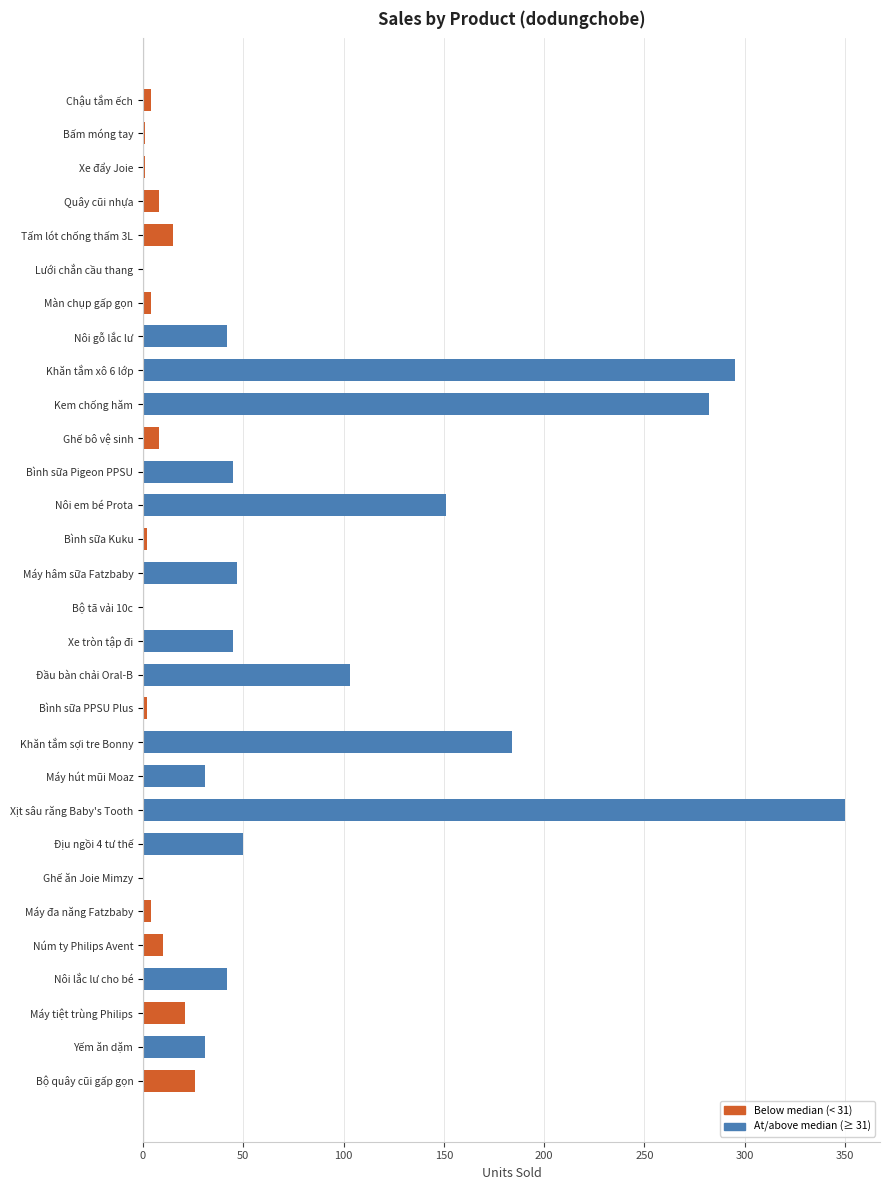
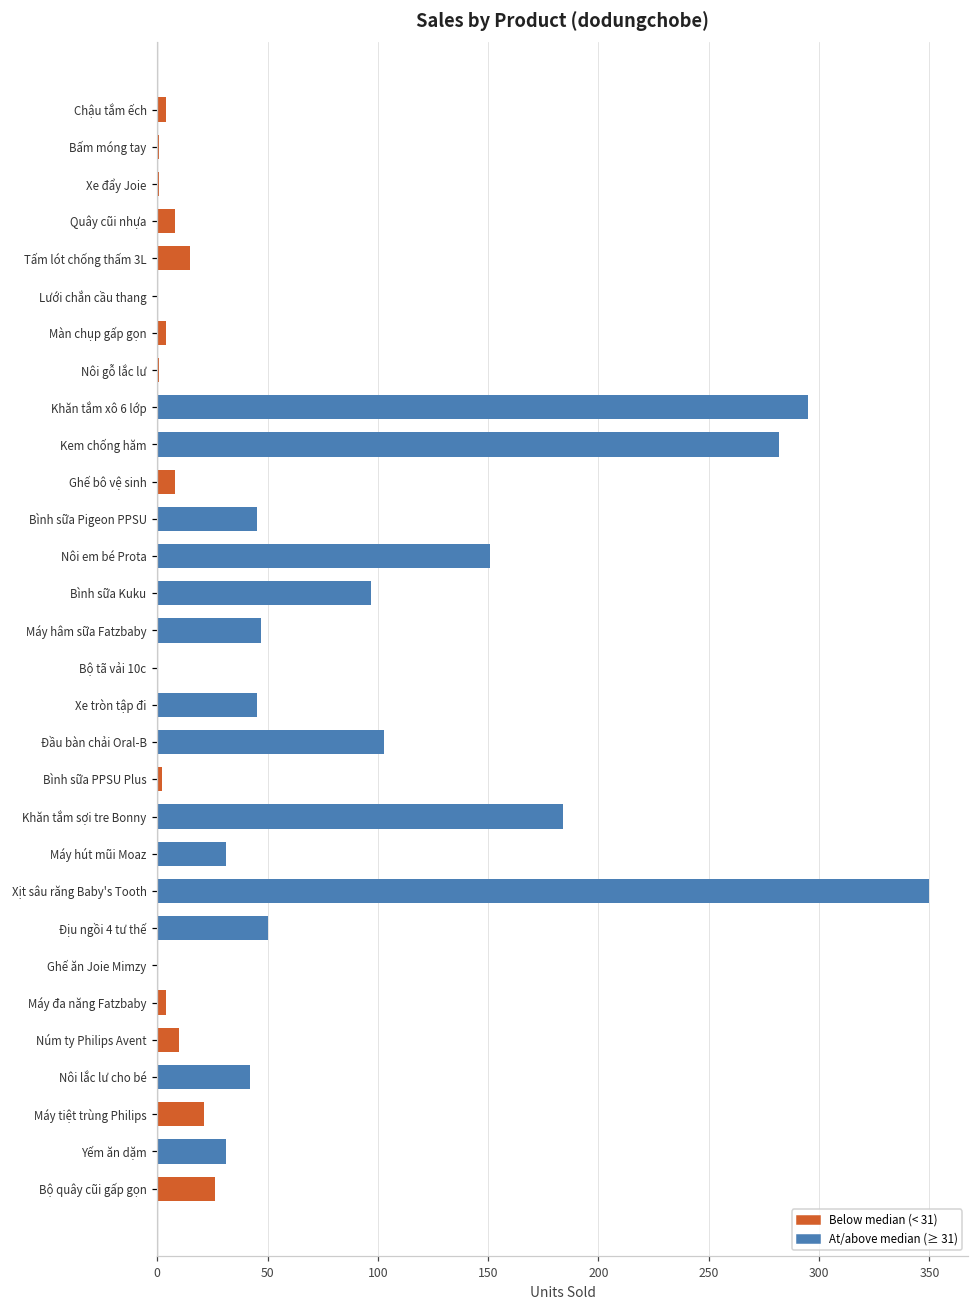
Nôi gỗ lắc lư: 42 -> 1
Bình sữa Kuku: 2 -> 97
